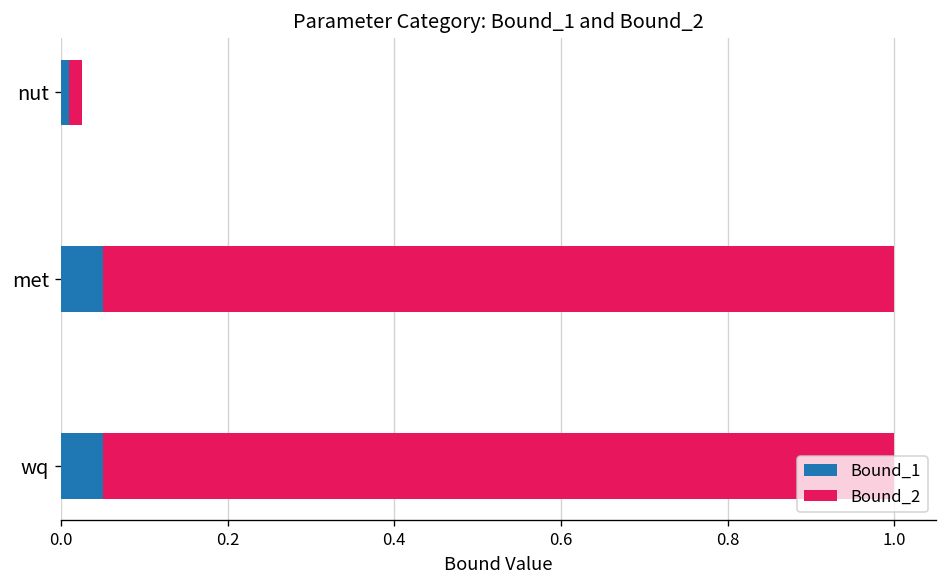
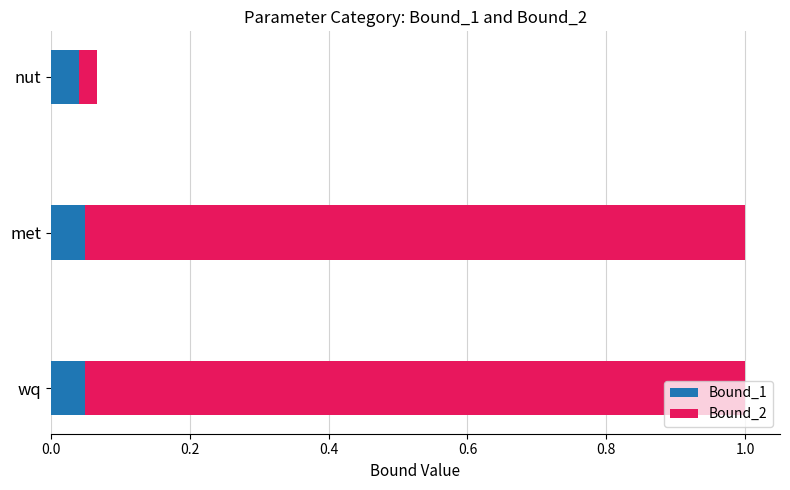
Bound_1, nut: 0.01 -> 0.04
Bound_2, nut: 0.02 -> 0.03
